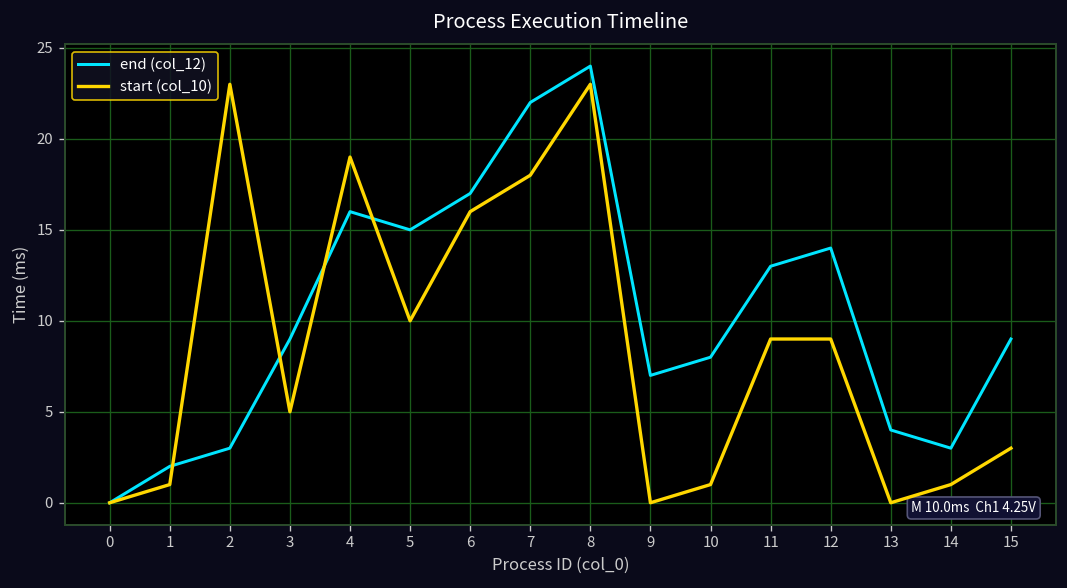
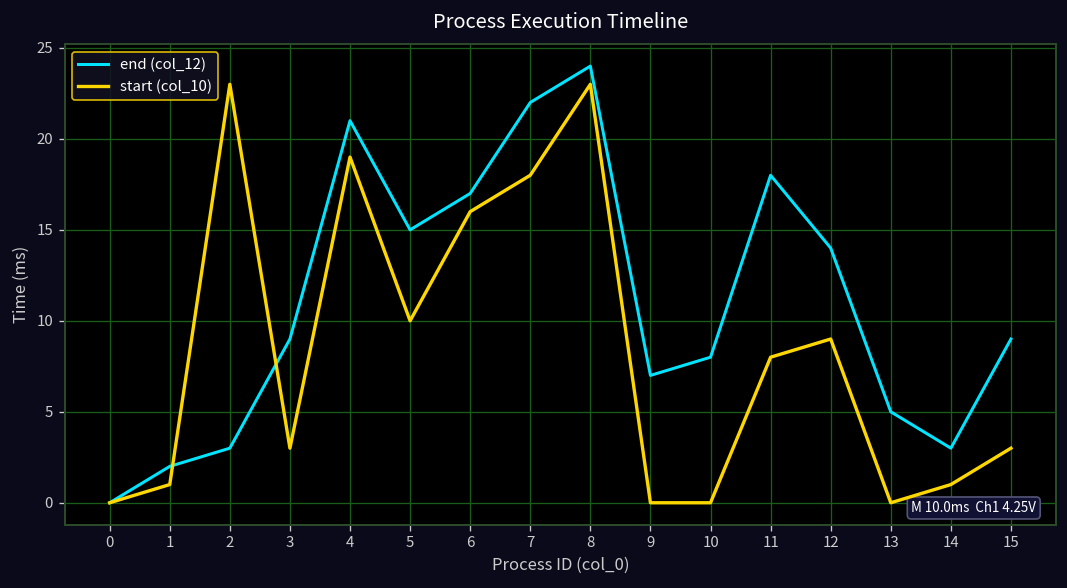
start (col_10), 3: 5 -> 3
end (col_12), 4: 16 -> 21
start (col_10), 10: 1 -> 0
end (col_12), 11: 13 -> 18
start (col_10), 11: 9 -> 8
end (col_12), 13: 4 -> 5
